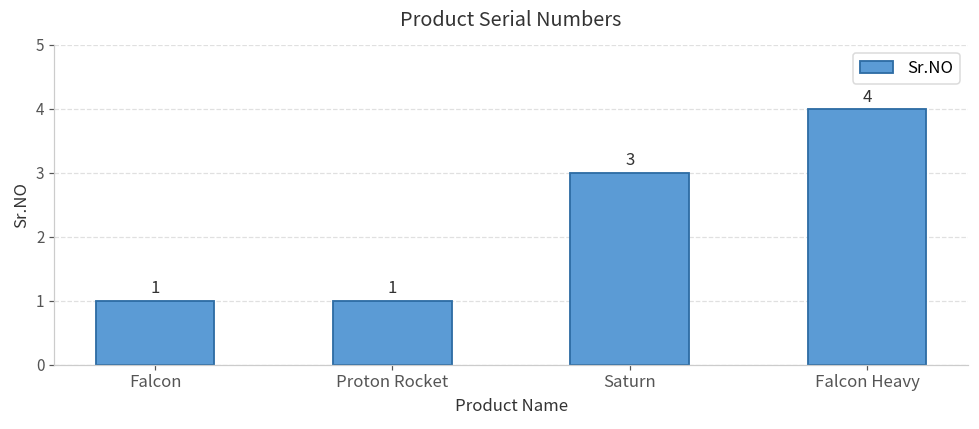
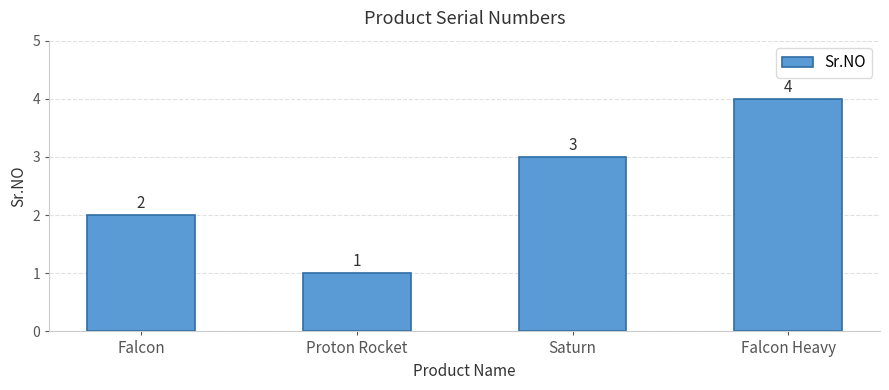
Falcon: 1 -> 2
